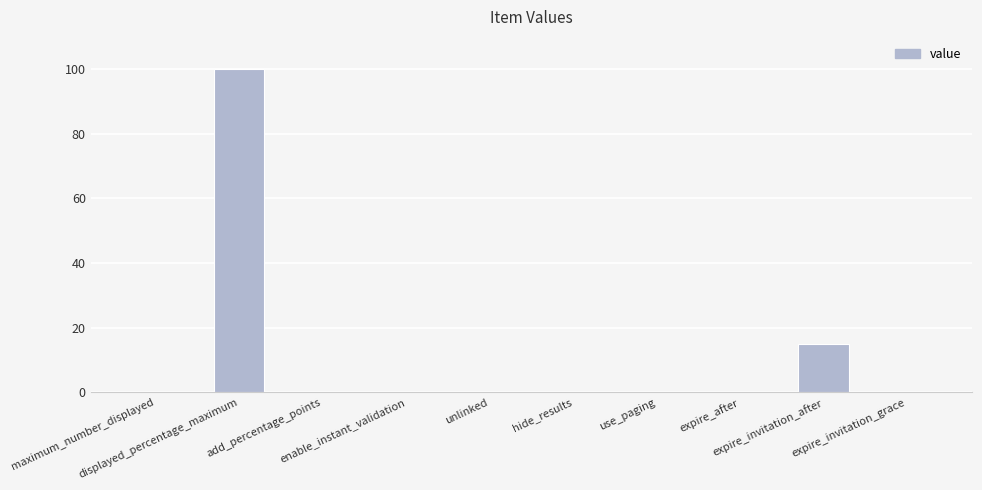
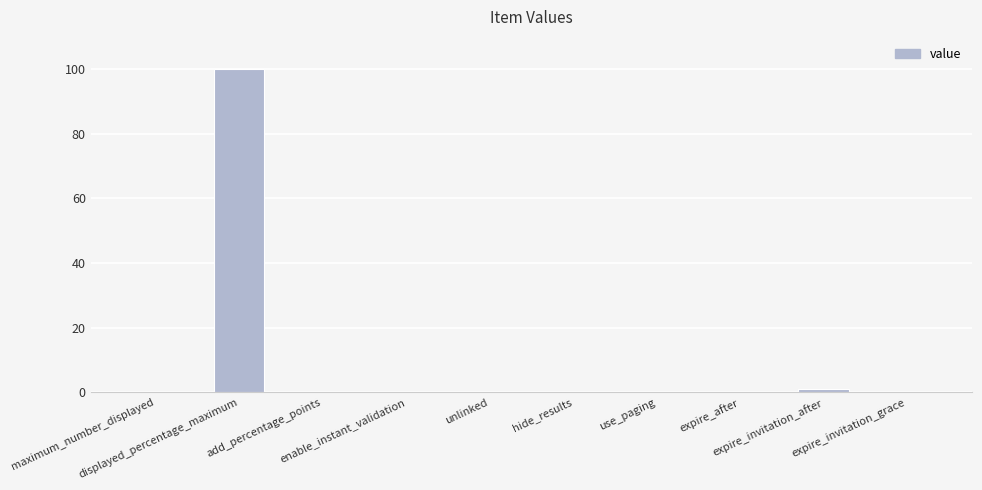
expire_invitation_after: 15 -> 1
